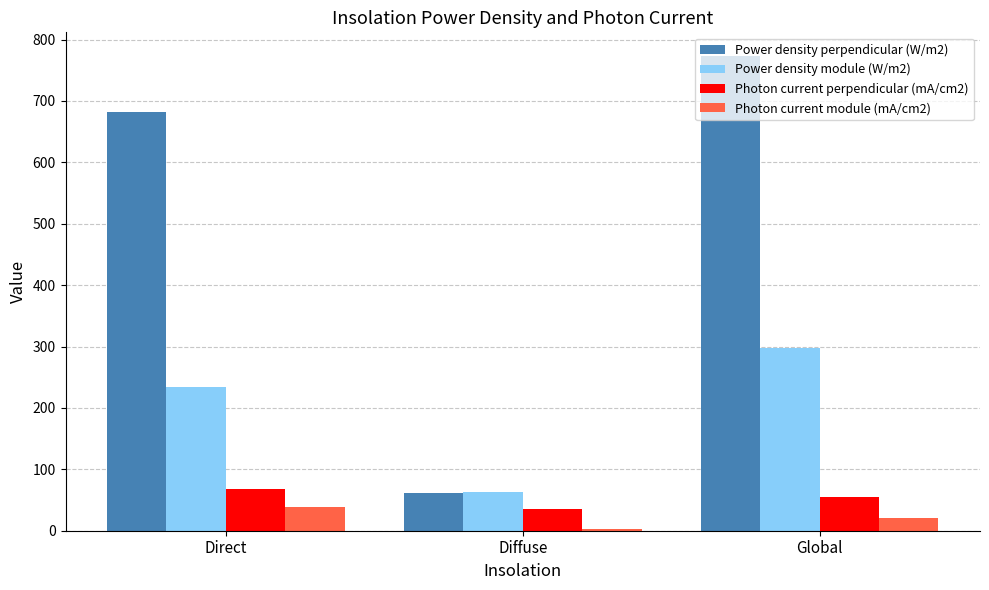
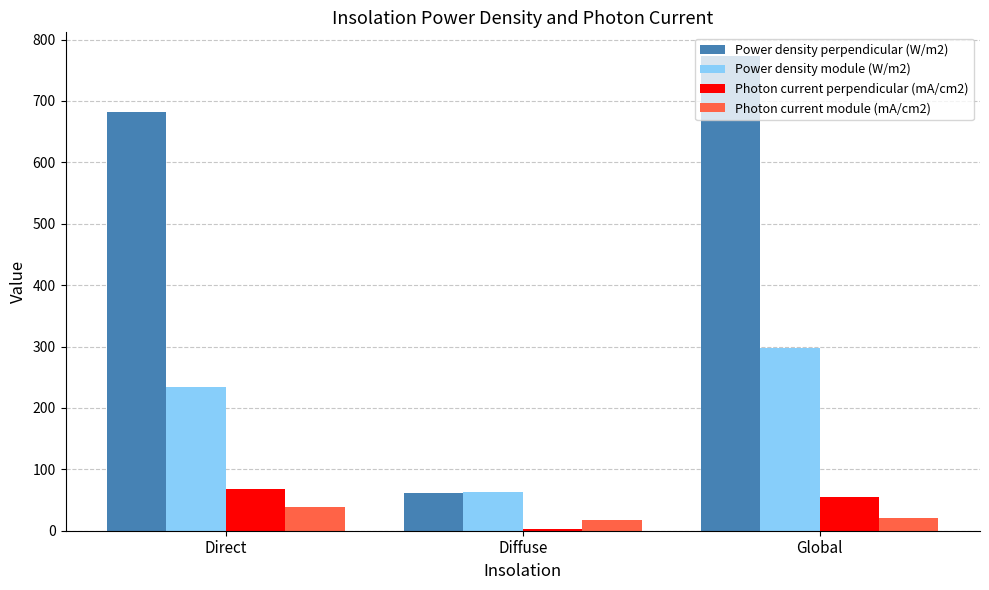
Photon current perpendicular (mA/cm2), Diffuse: 40 -> 0
Photon current module (mA/cm2), Diffuse: 0 -> 20
